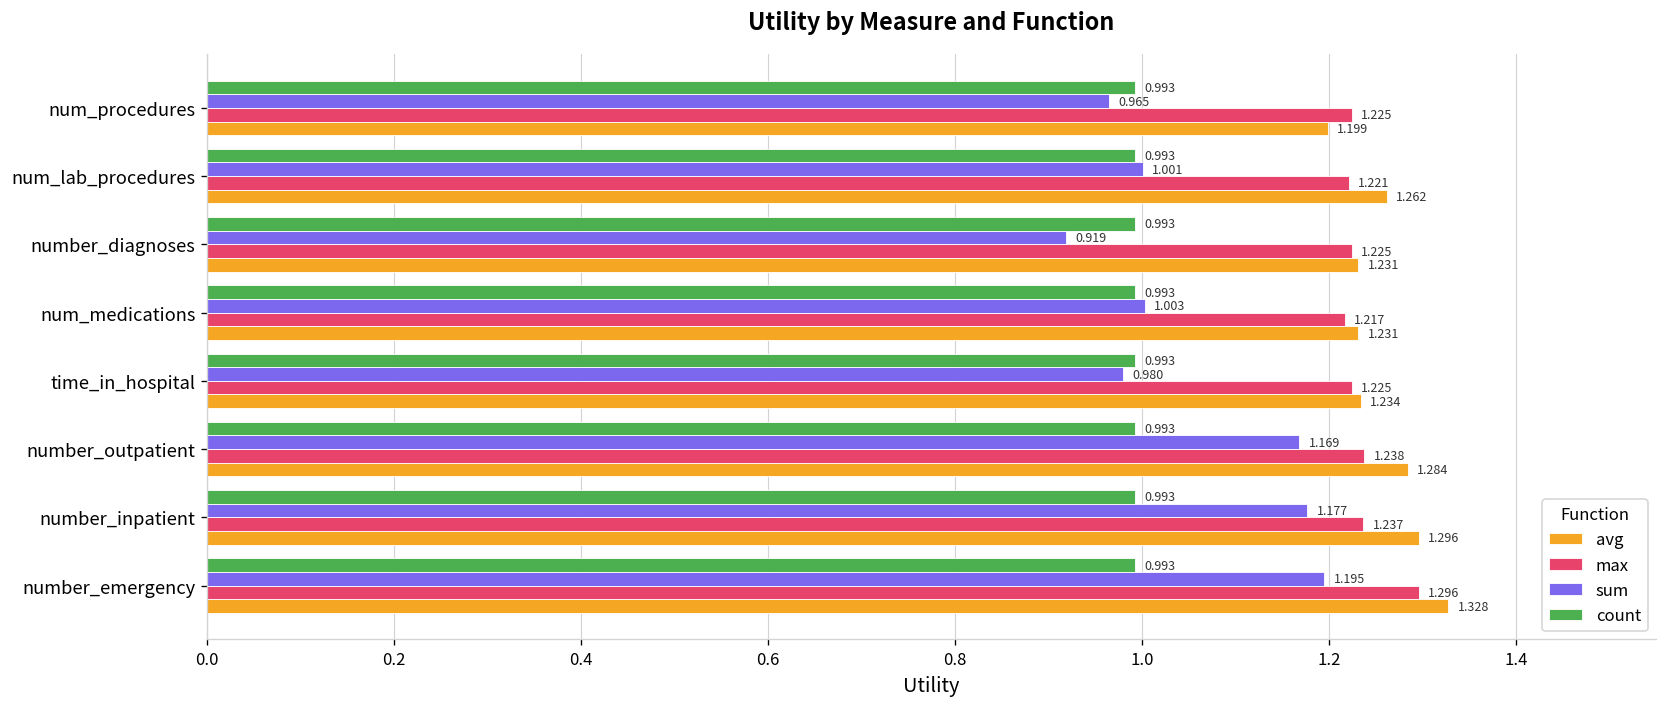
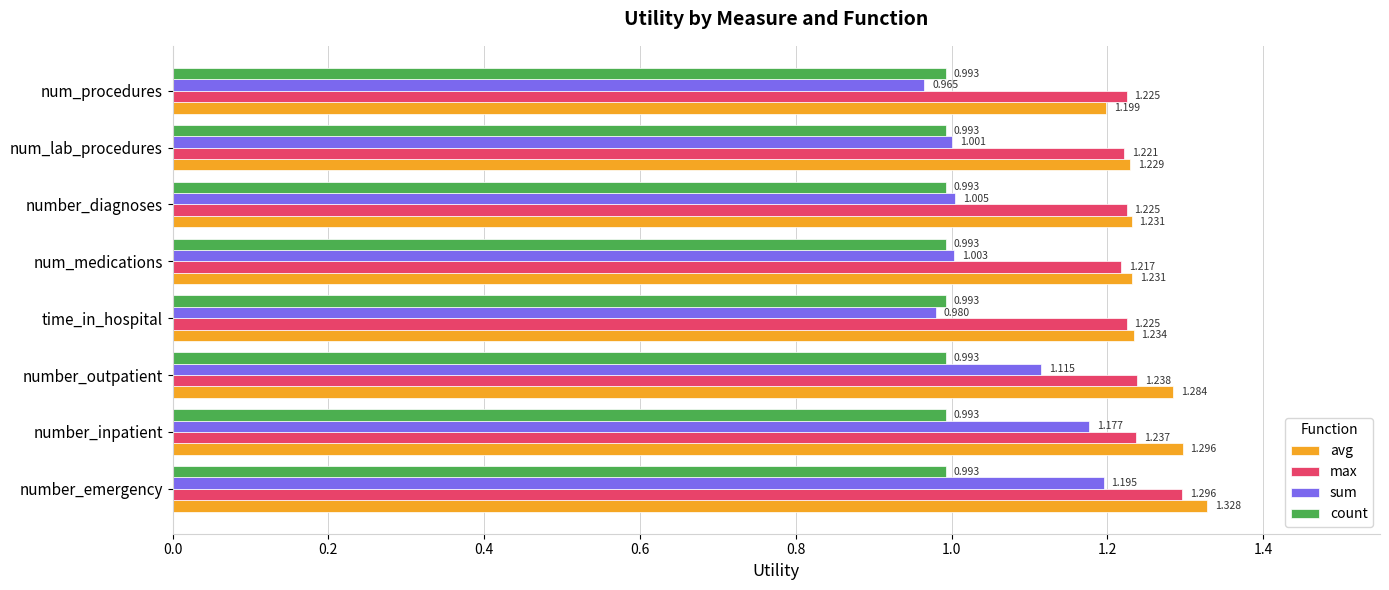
avg, num_lab_procedures: 1.262 -> 1.229
sum, number_diagnoses: 0.919 -> 1.005
sum, number_outpatient: 1.169 -> 1.115
